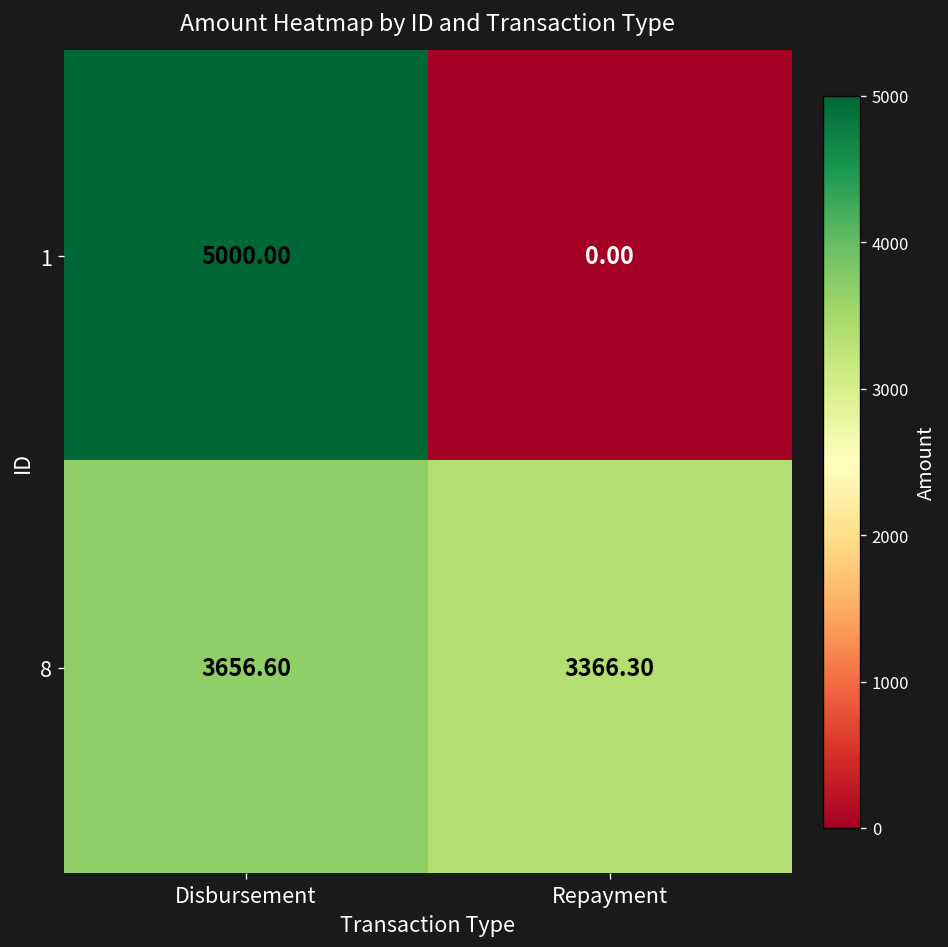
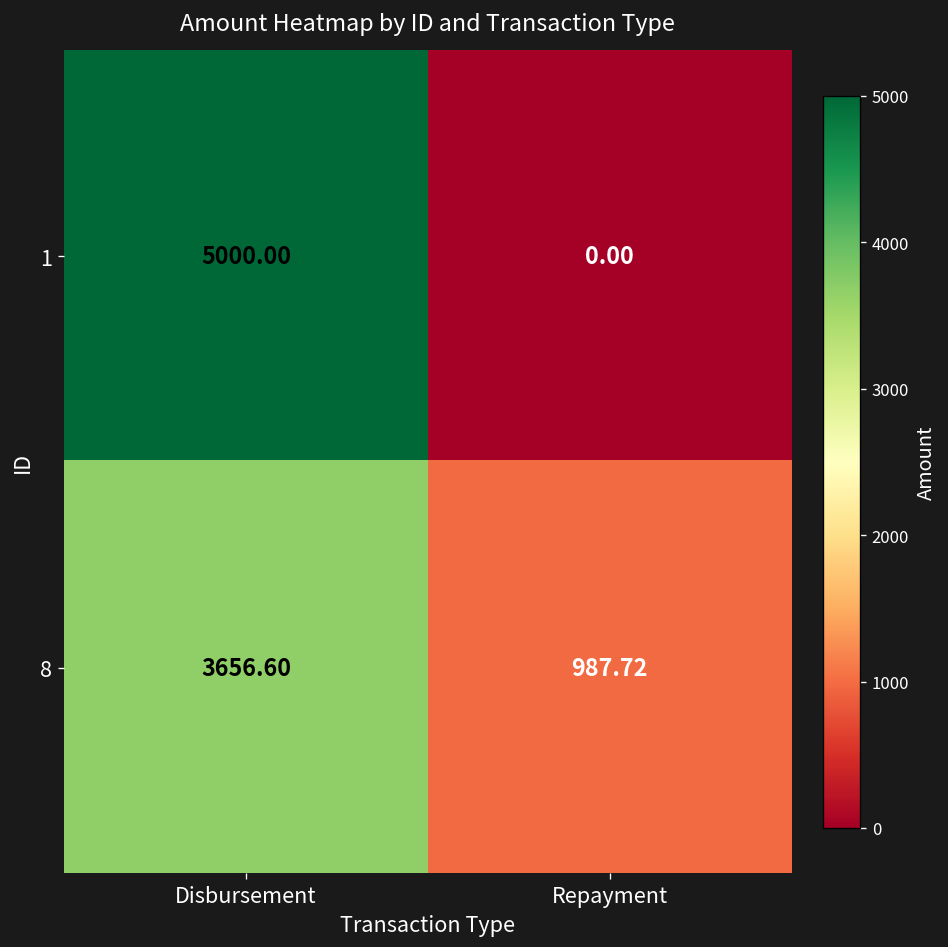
8, Repayment: 3366.30 -> 987.72
